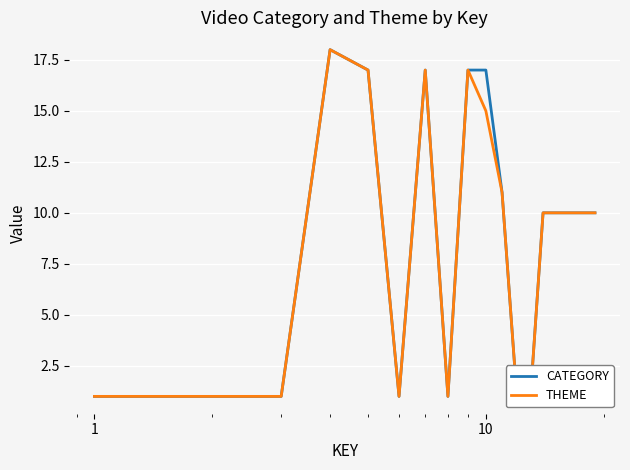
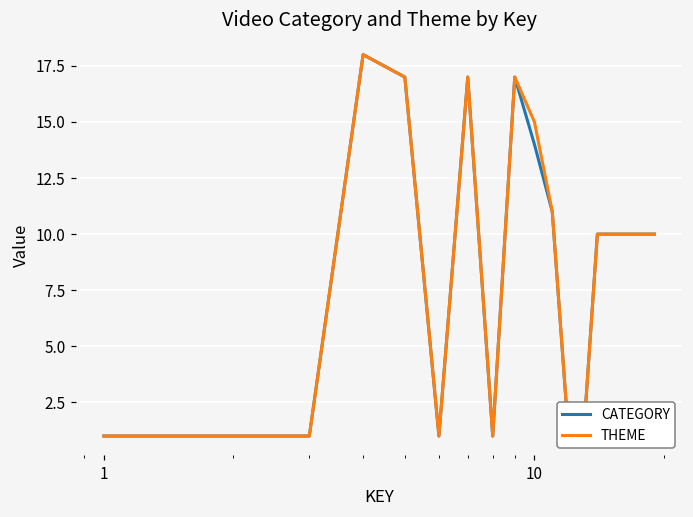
CATEGORY, 10: 17 -> 14
